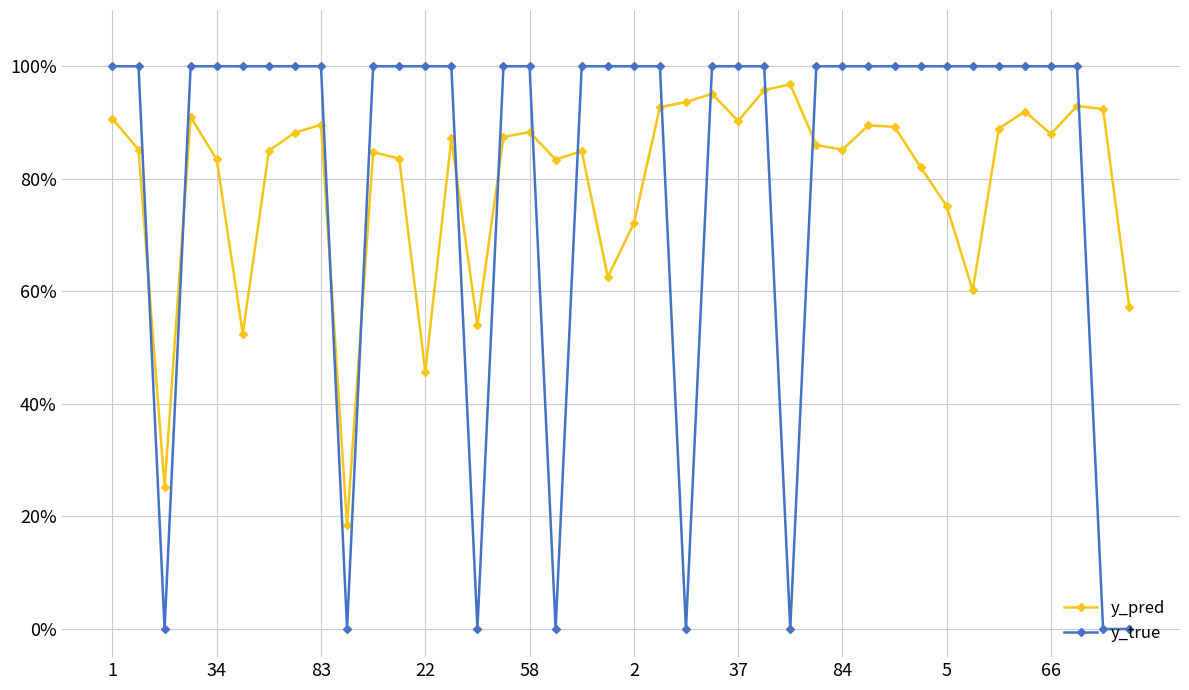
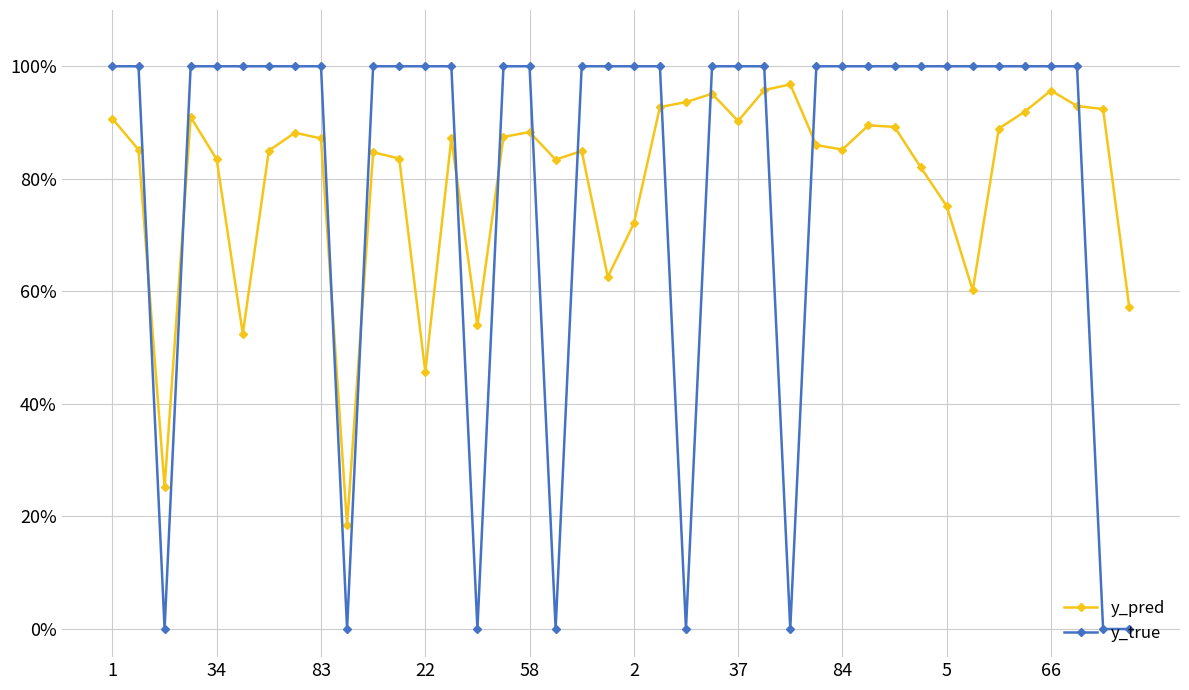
y_pred, 83: 90% -> 87%
y_pred, 66: 88% -> 96%
